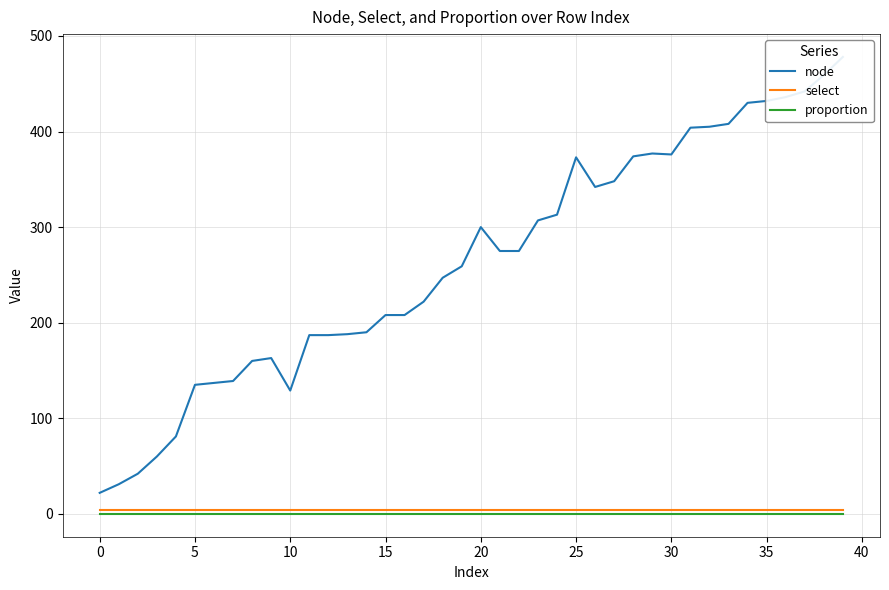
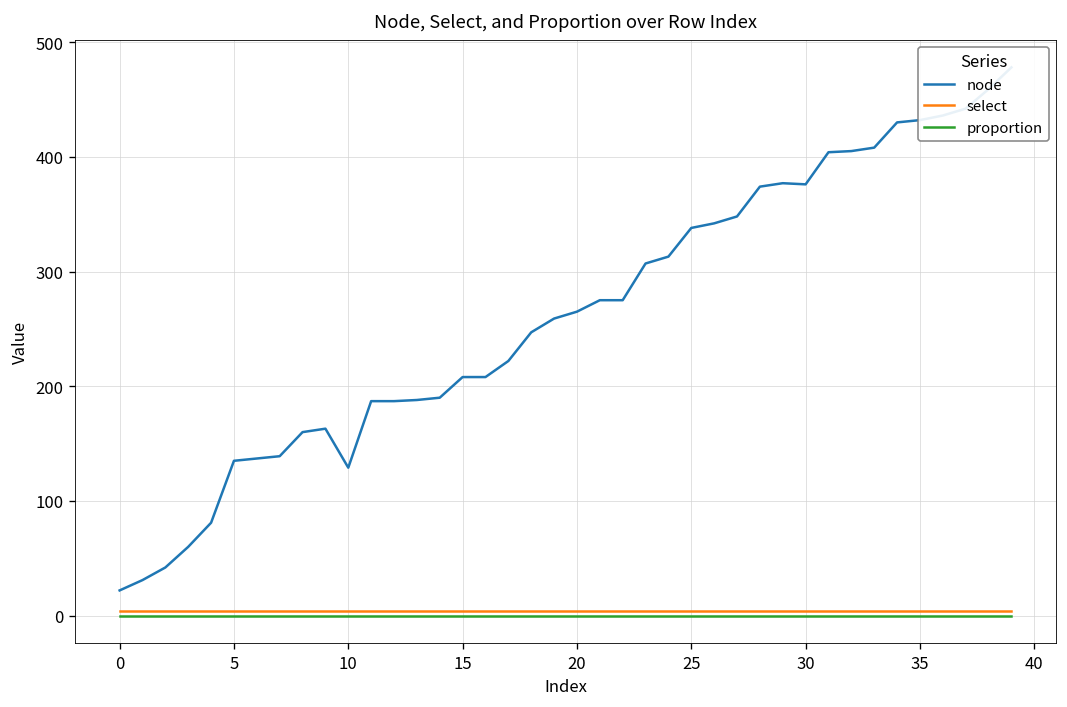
node, 20: 300 -> 270
node, 25: 370 -> 340
